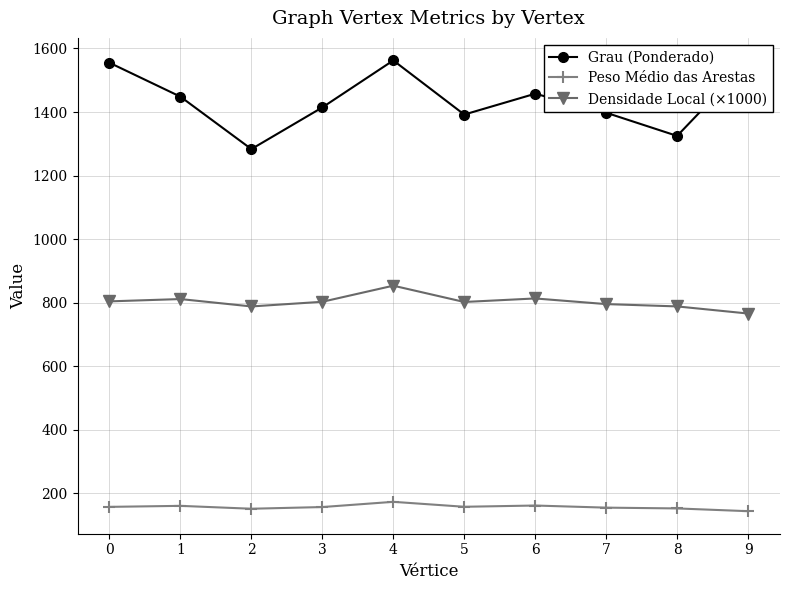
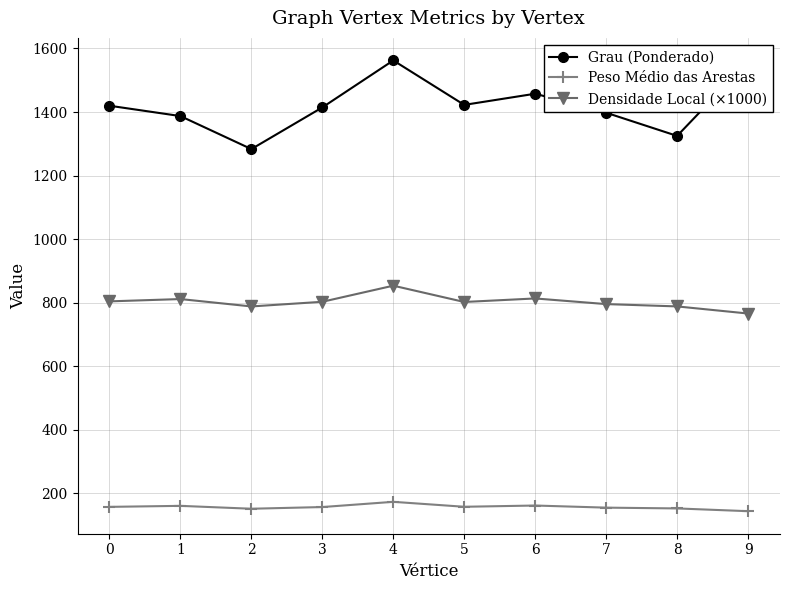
Grau (Ponderado), 0: 1560 -> 1420
Grau (Ponderado), 1: 1450 -> 1390
Grau (Ponderado), 5: 1390 -> 1420
